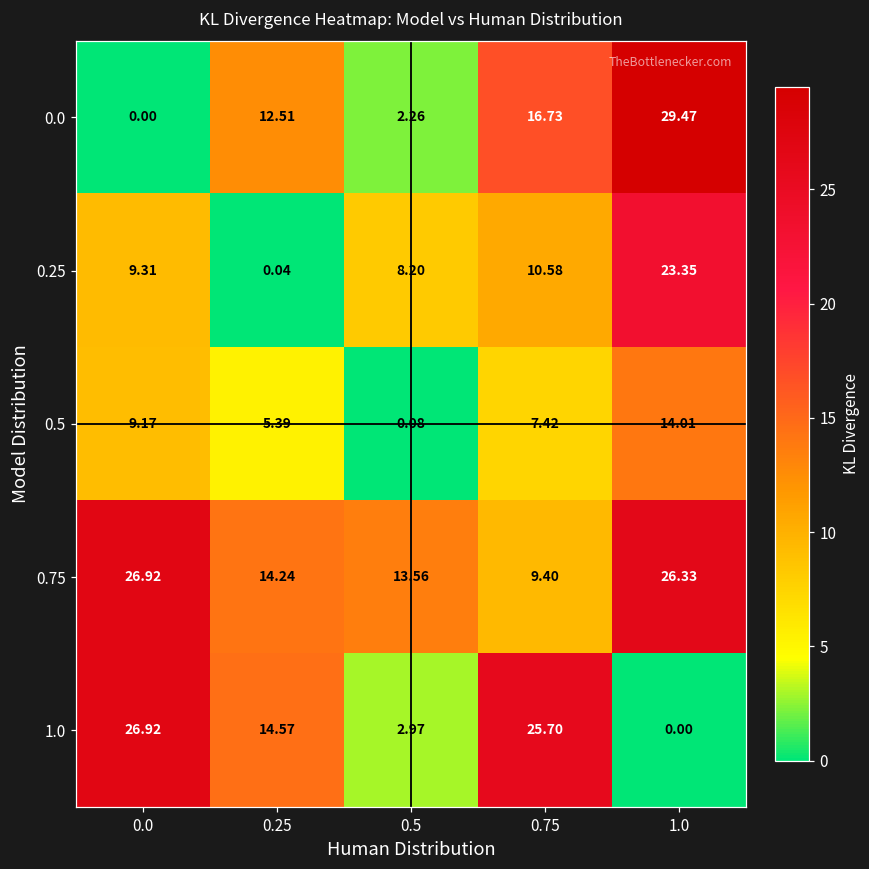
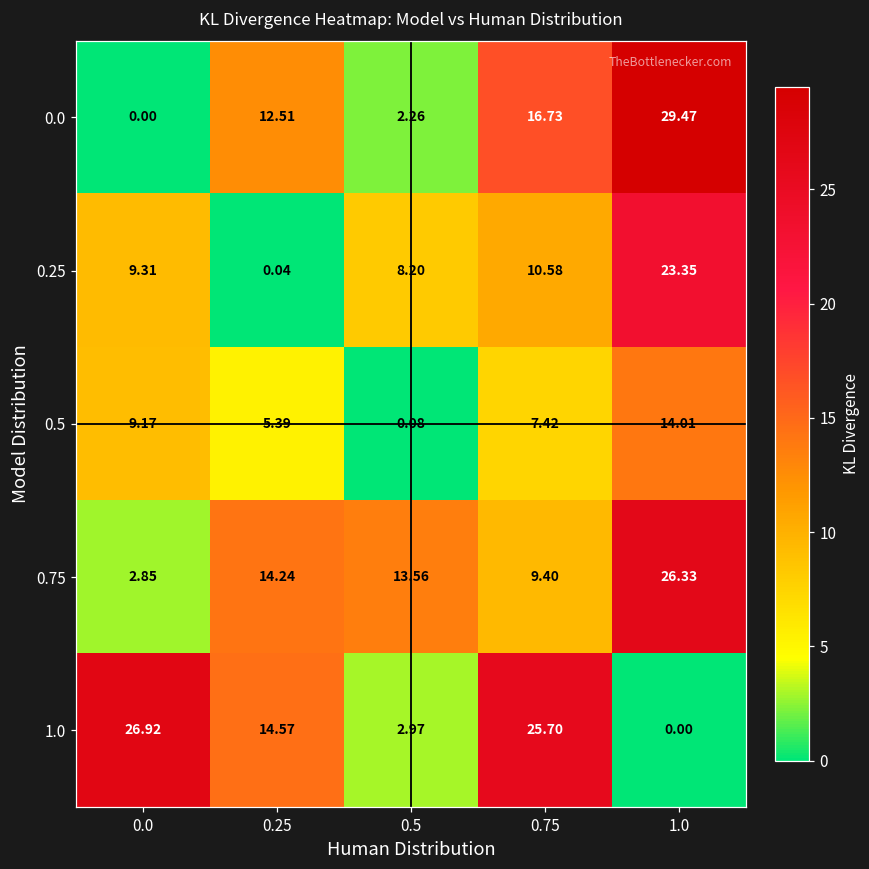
0.75, 0.0: 26.92 -> 2.85
